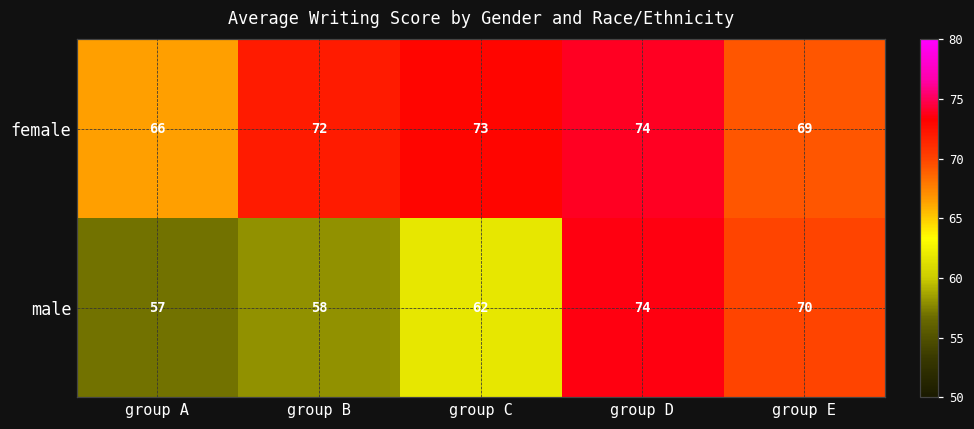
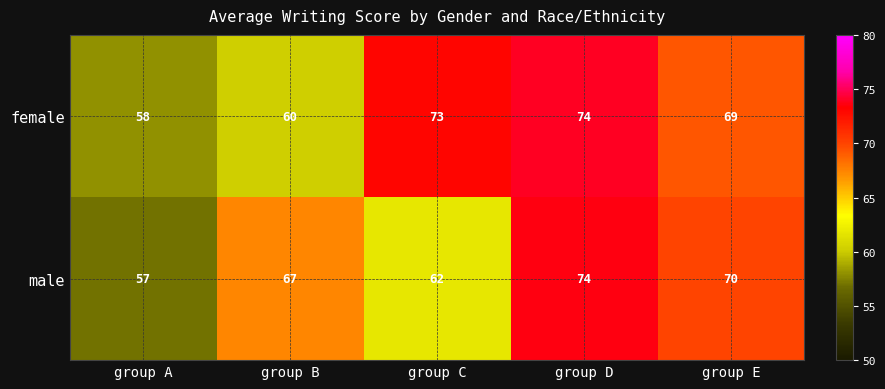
female, group A: 66 -> 58
female, group B: 72 -> 60
male, group B: 58 -> 67
